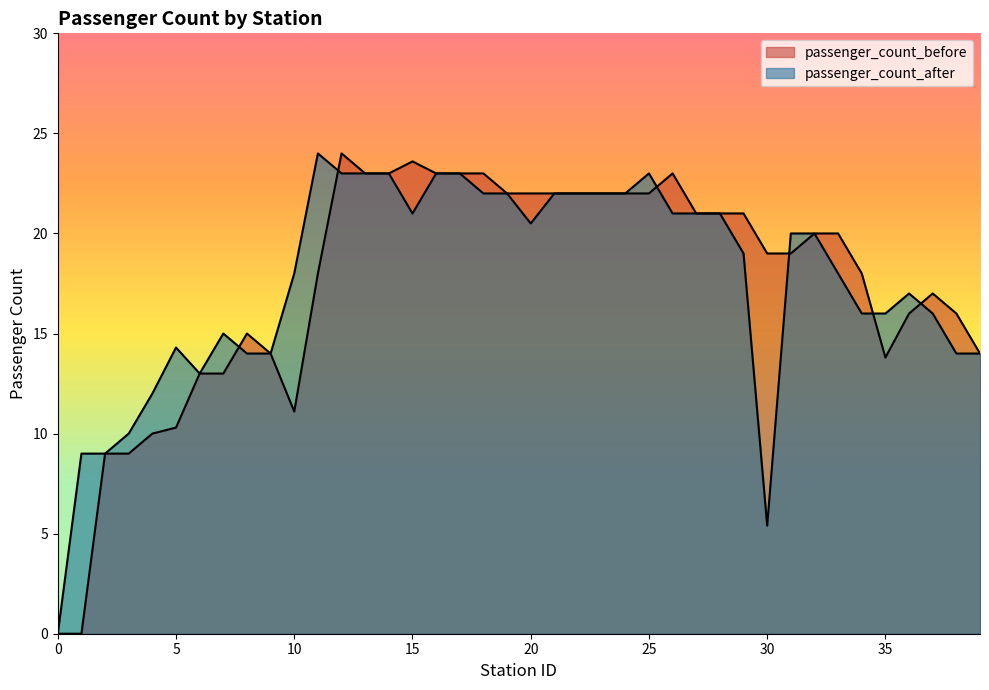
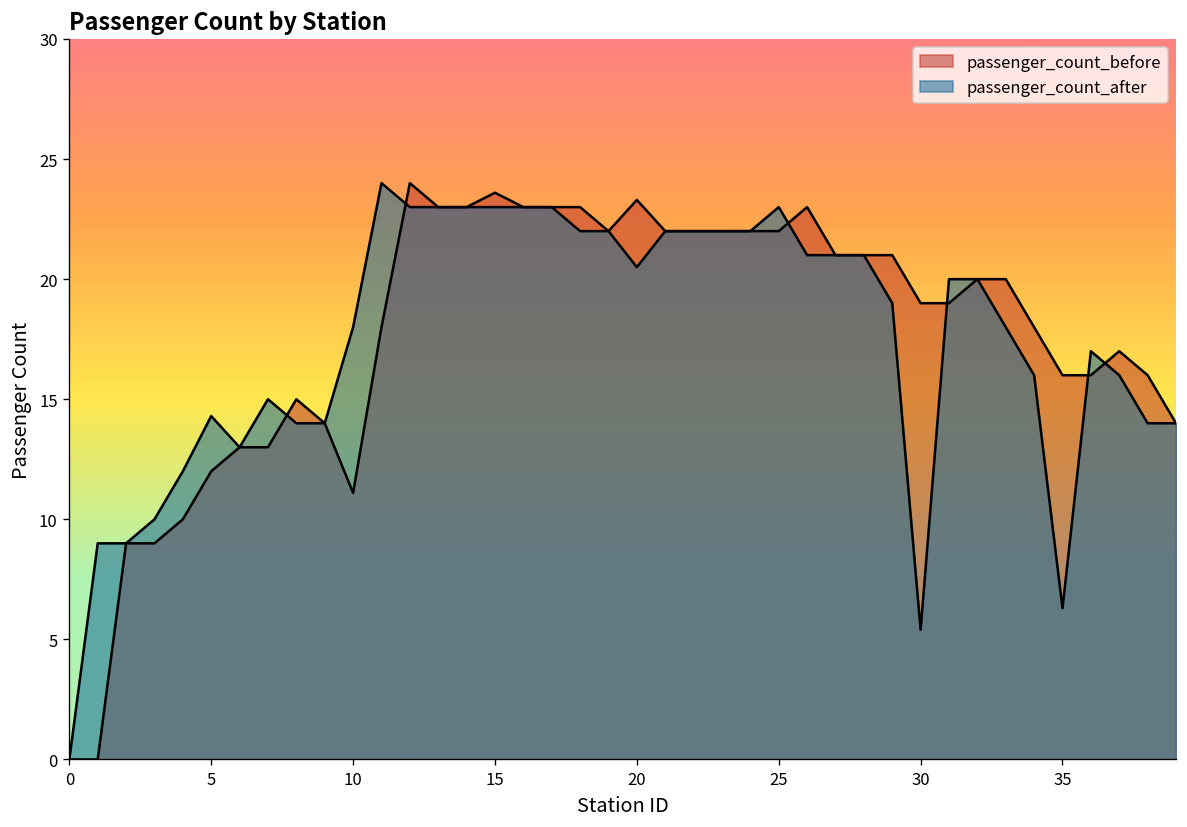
passenger_count_before, 5: 10.3 -> 12.0
passenger_count_after, 15: 21 -> 23
passenger_count_before, 20: 22.0 -> 23.3
passenger_count_before, 35: 13.8 -> 16.0
passenger_count_after, 35: 16.0 -> 6.3
